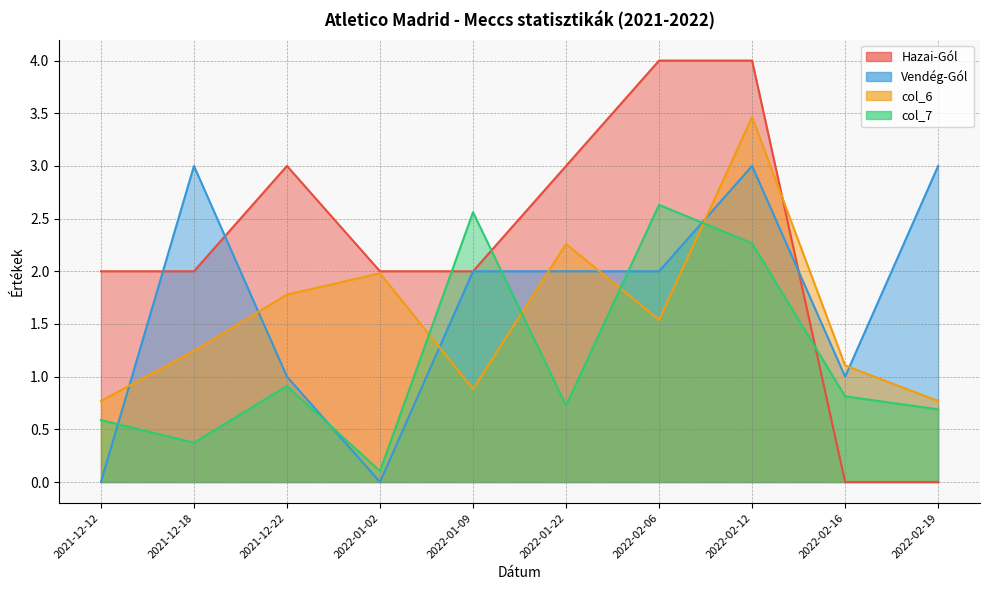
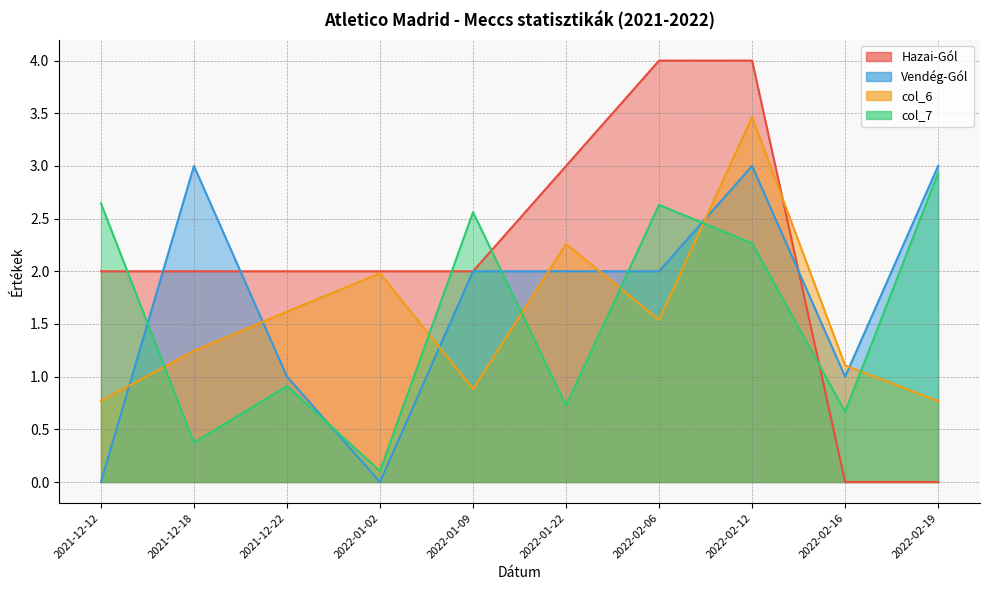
col_7, 2021-12-12: 0.59 -> 2.65
Hazai-Gól, 2021-12-22: 3 -> 2
col_6, 2021-12-22: 1.78 -> 1.62
col_7, 2022-02-16: 0.81 -> 0.67
col_7, 2022-02-19: 0.69 -> 2.93
